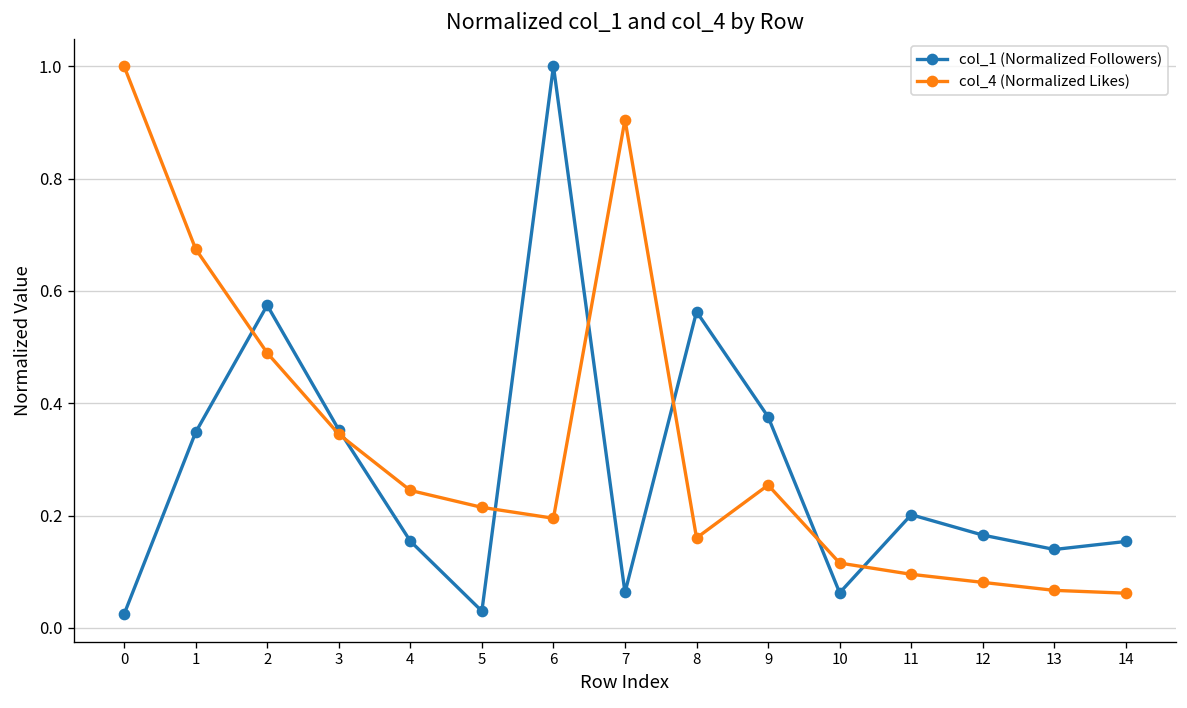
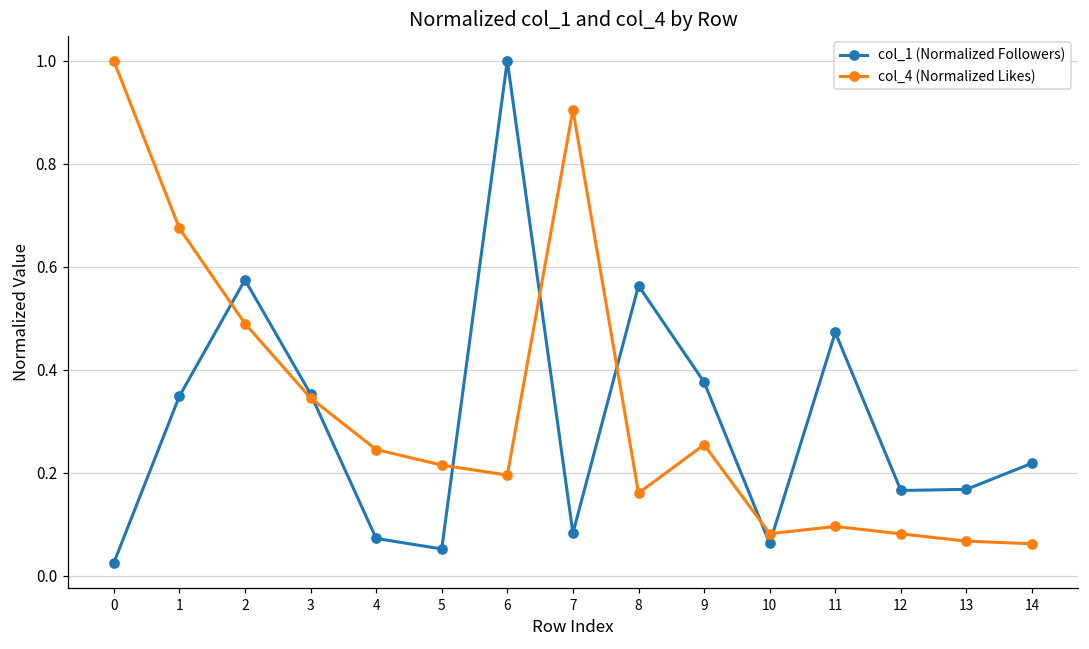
col_1 (Normalized Followers), 4: 0.15 -> 0.07
col_1 (Normalized Followers), 5: 0.03 -> 0.05
col_1 (Normalized Followers), 7: 0.06 -> 0.08
col_4 (Normalized Likes), 10: 0.12 -> 0.08
col_1 (Normalized Followers), 11: 0.20 -> 0.47
col_1 (Normalized Followers), 13: 0.14 -> 0.17
col_1 (Normalized Followers), 14: 0.15 -> 0.22
